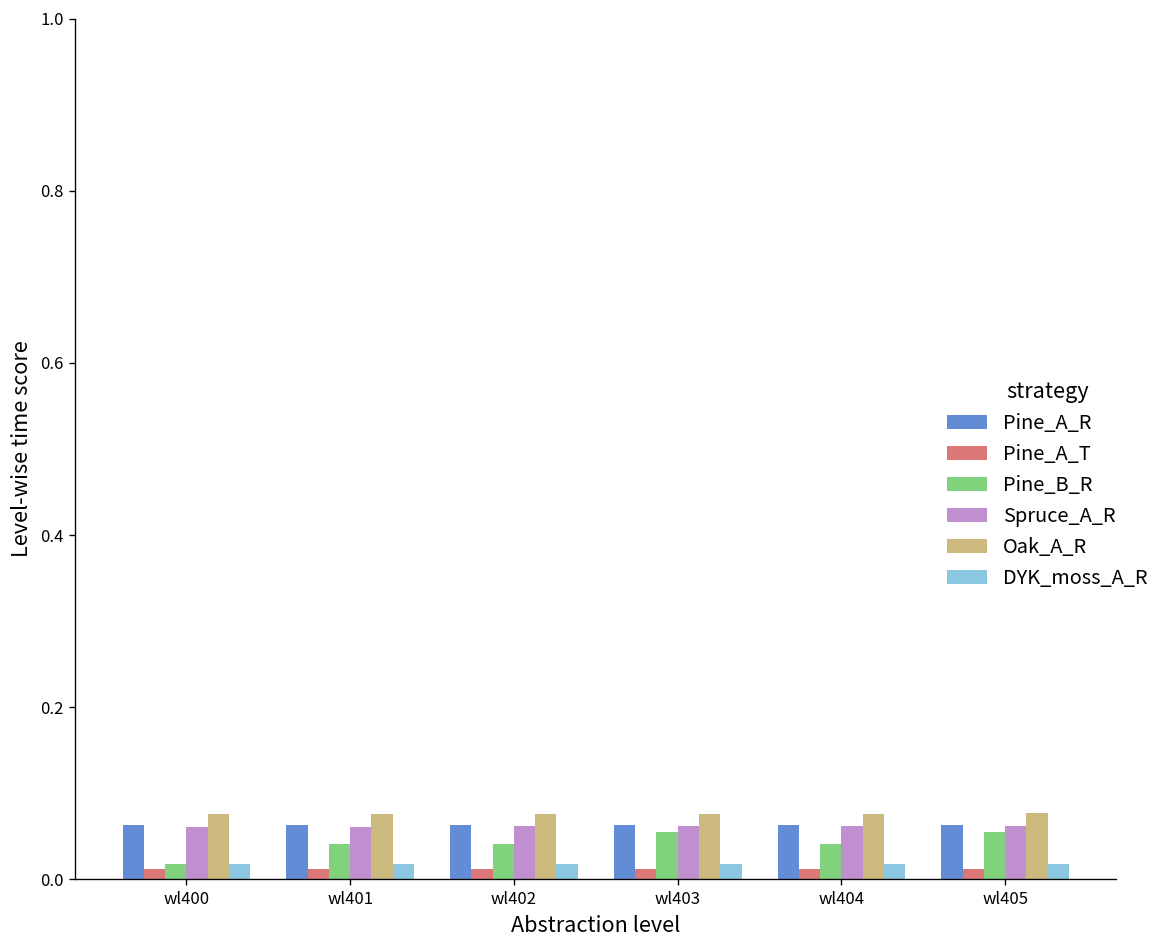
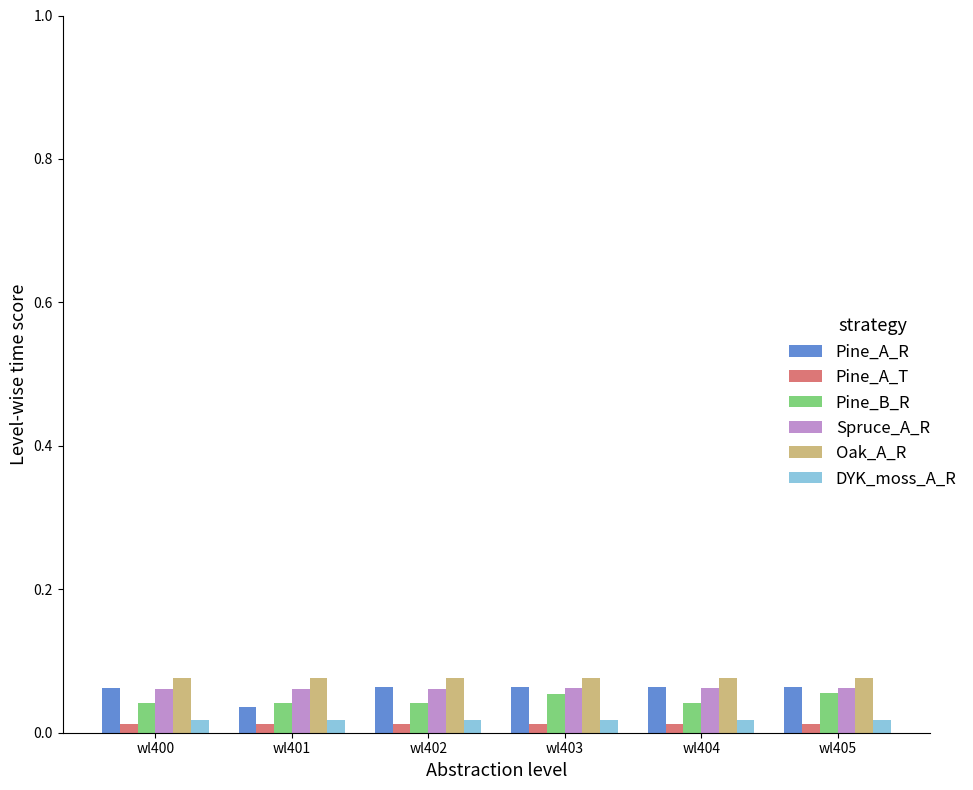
Pine_B_R, wl400: 0.02 -> 0.04
Pine_A_R, wl401: 0.06 -> 0.04
